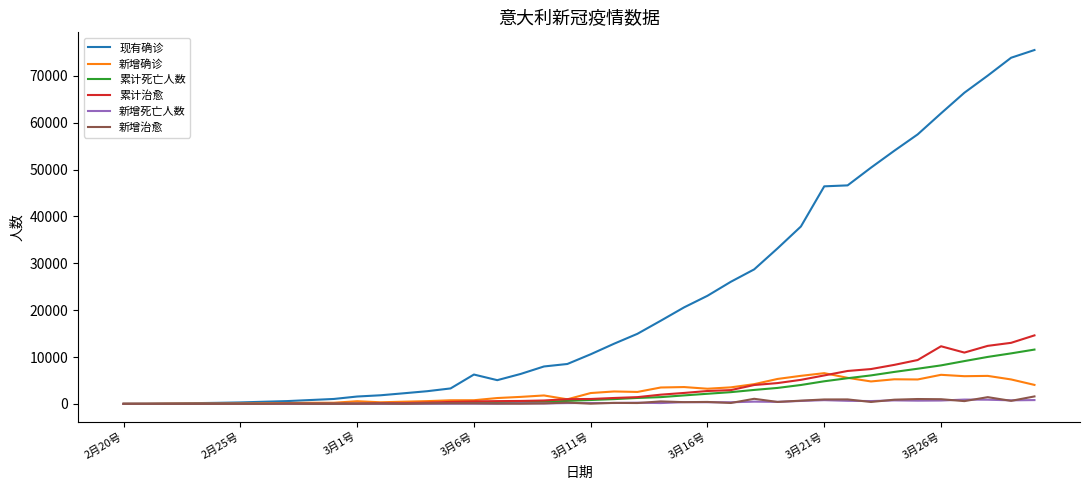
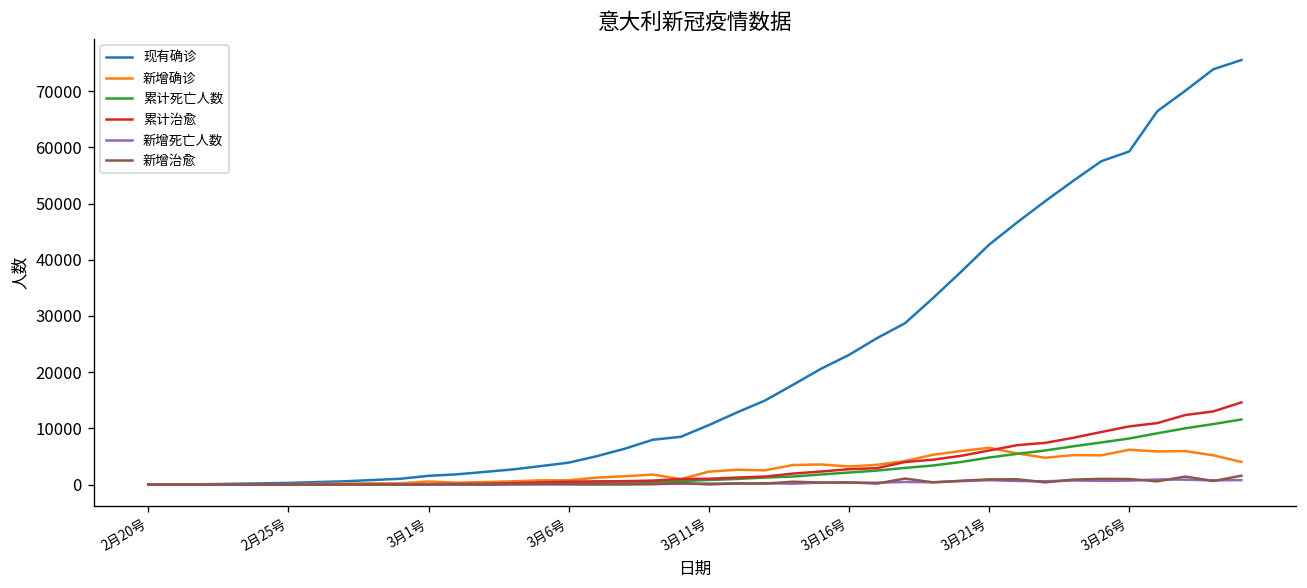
现有确诊, 3月6号: 6000 -> 4000
现有确诊, 3月21号: 46000 -> 43000
现有确诊, 3月26号: 62000 -> 59000
累计治愈, 3月26号: 12000 -> 10000
